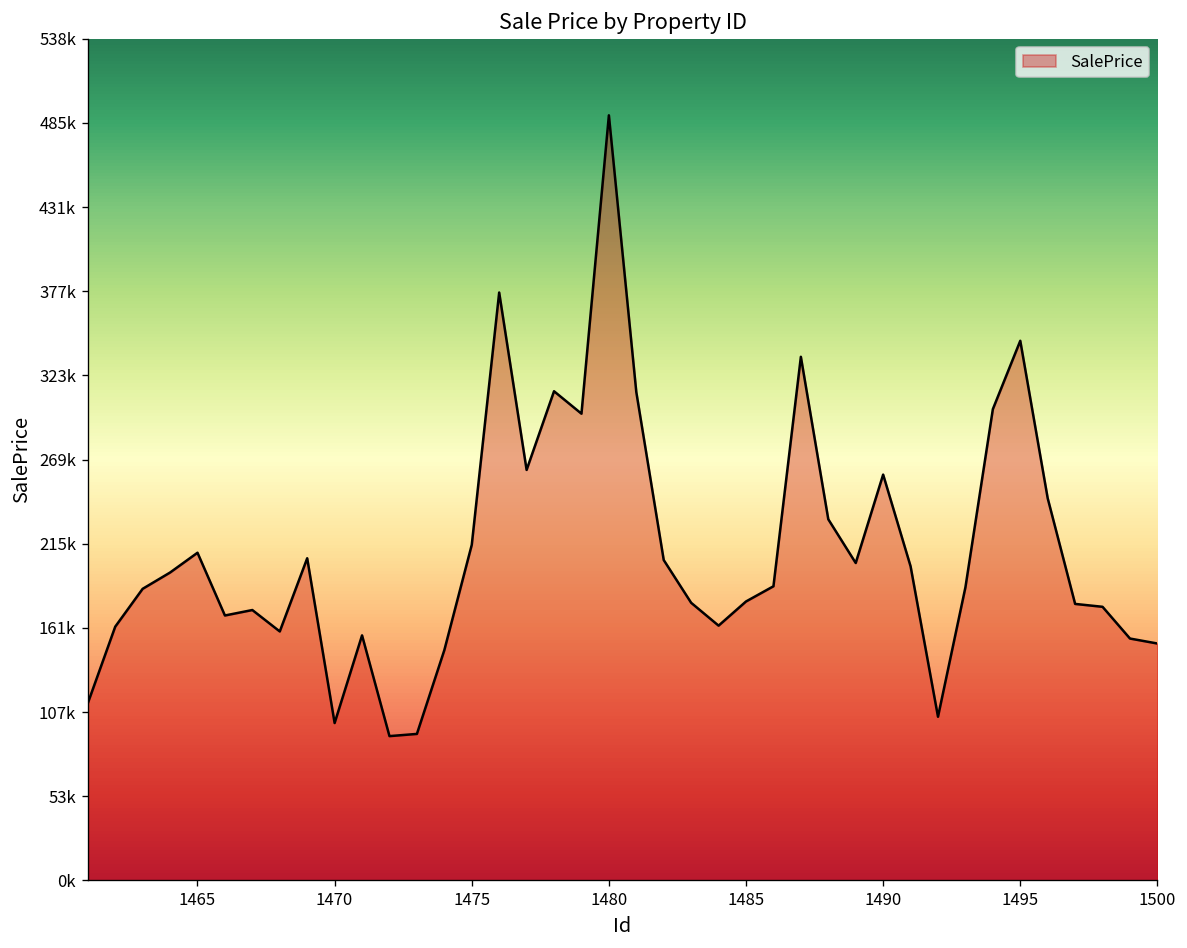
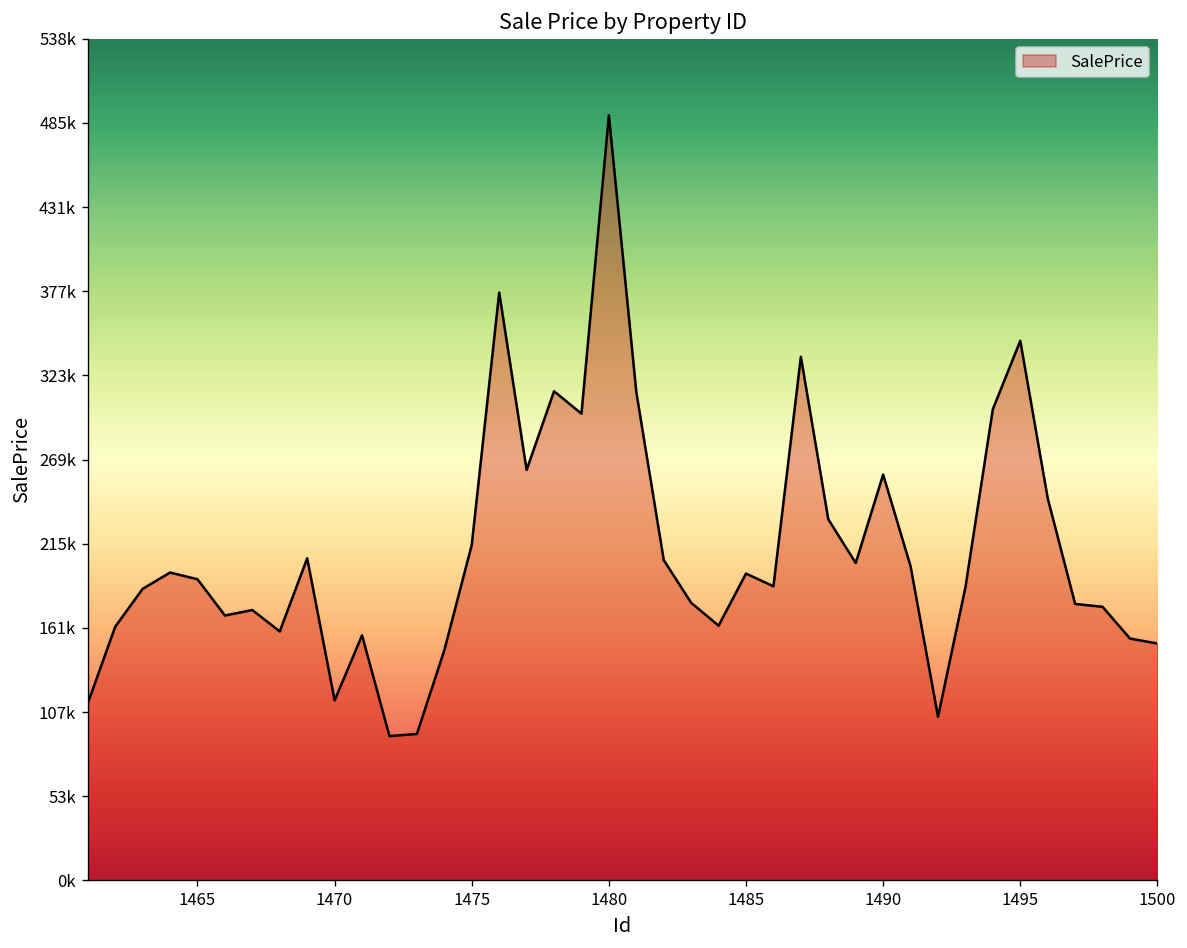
1465: 210000 -> 193000
1470: 101000 -> 115000
1485: 179000 -> 197000
